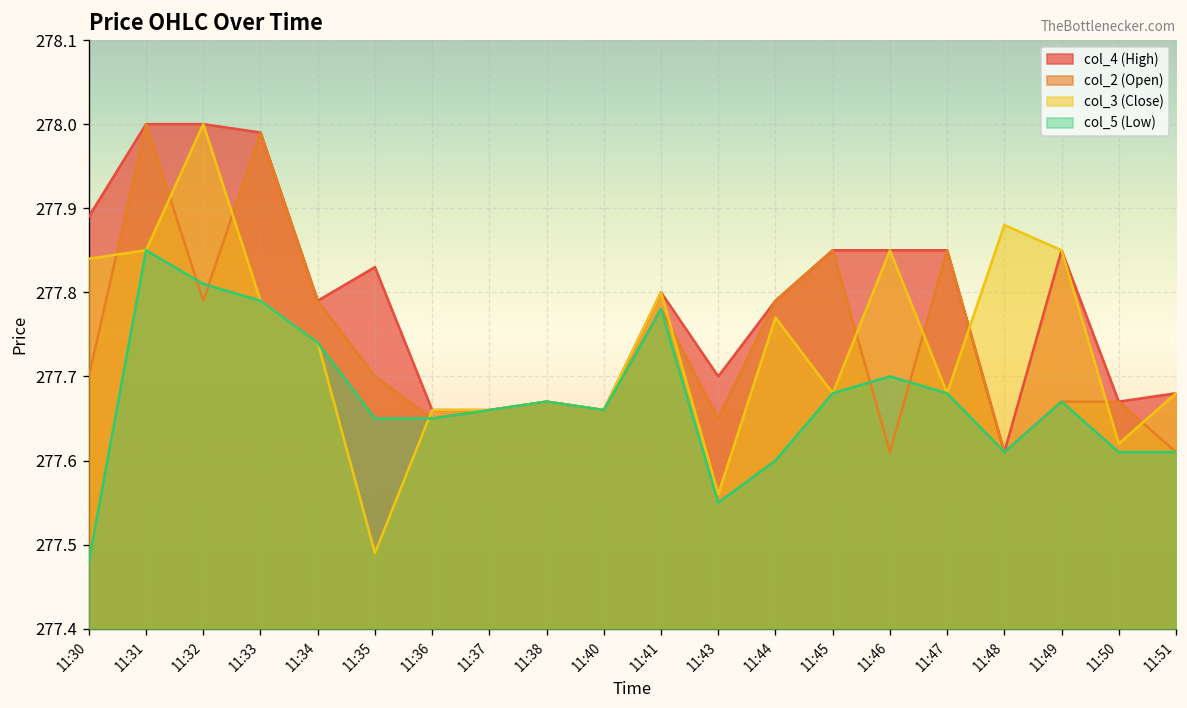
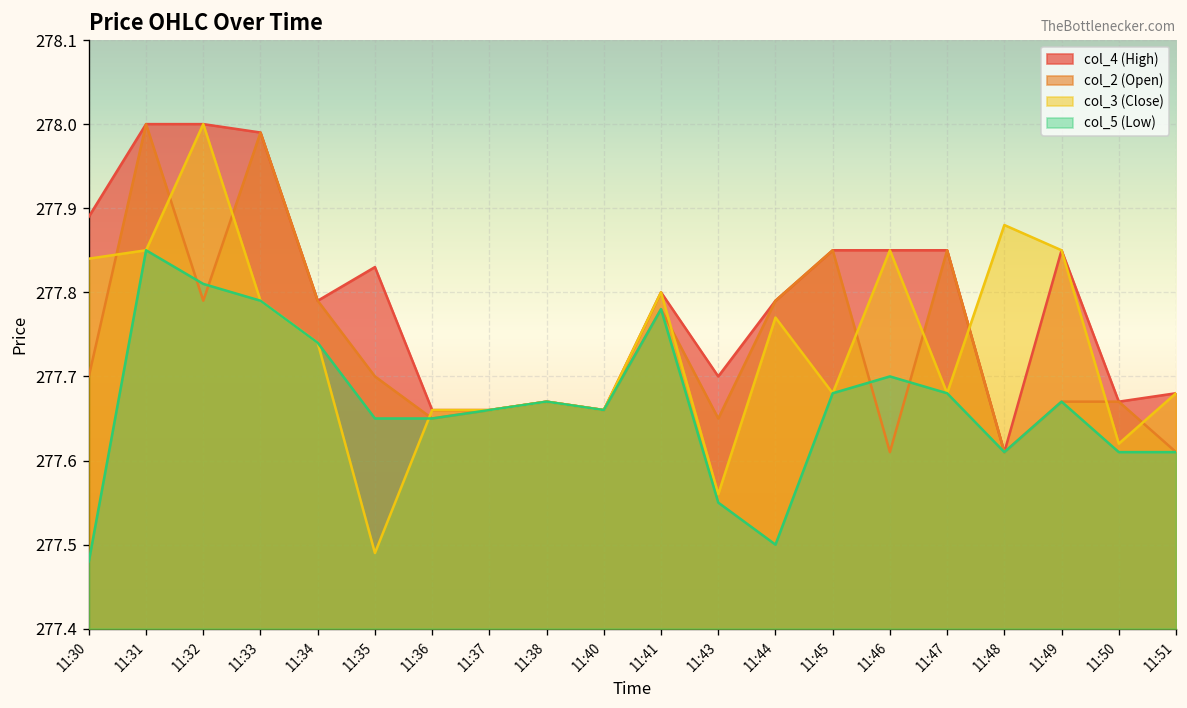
col_5 (Low), 11:44: 277.6 -> 277.5
